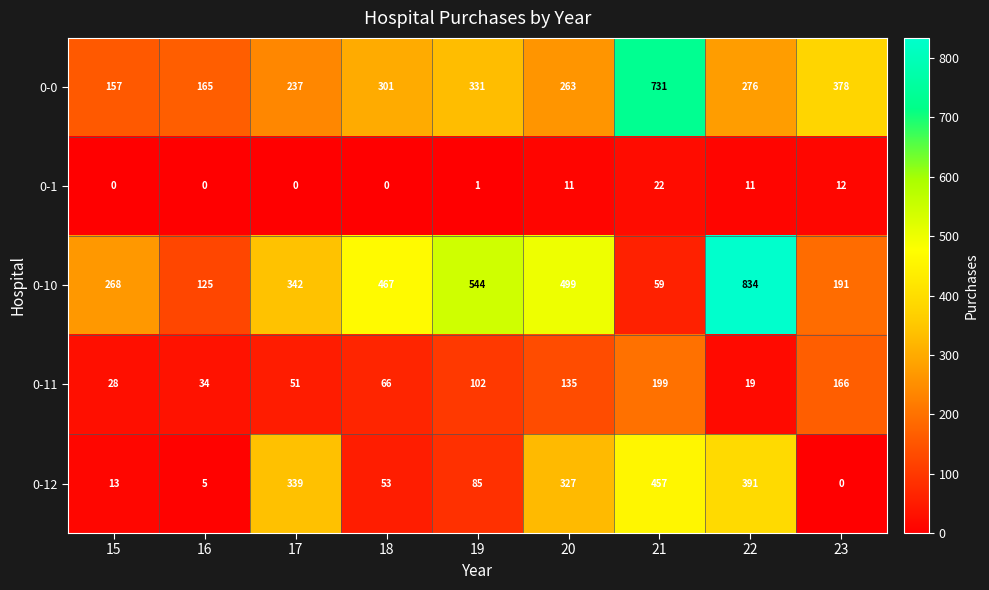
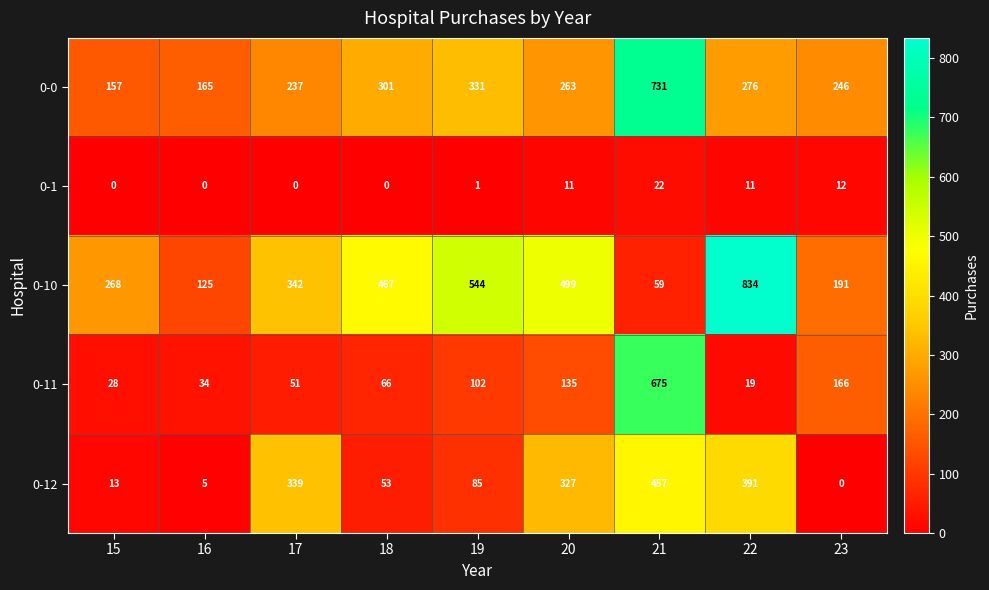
0-0, 23: 378 -> 246
0-11, 21: 199 -> 675
